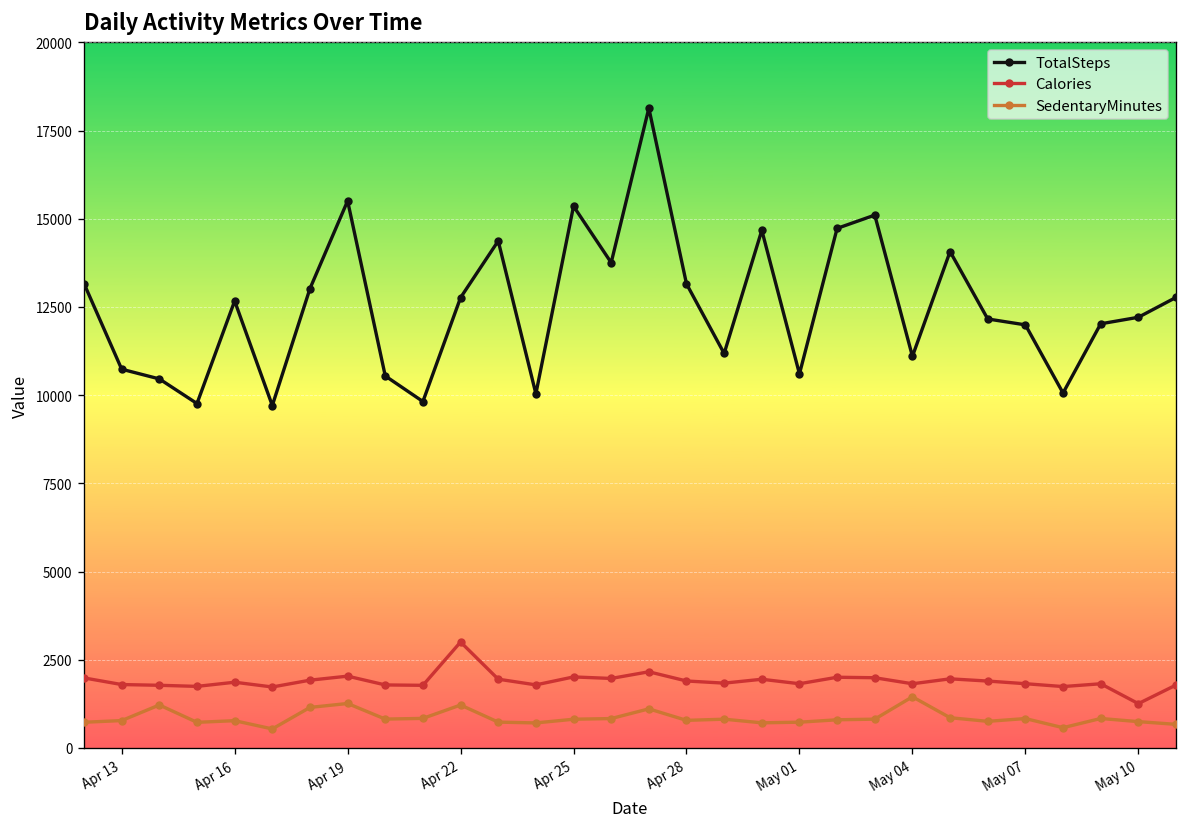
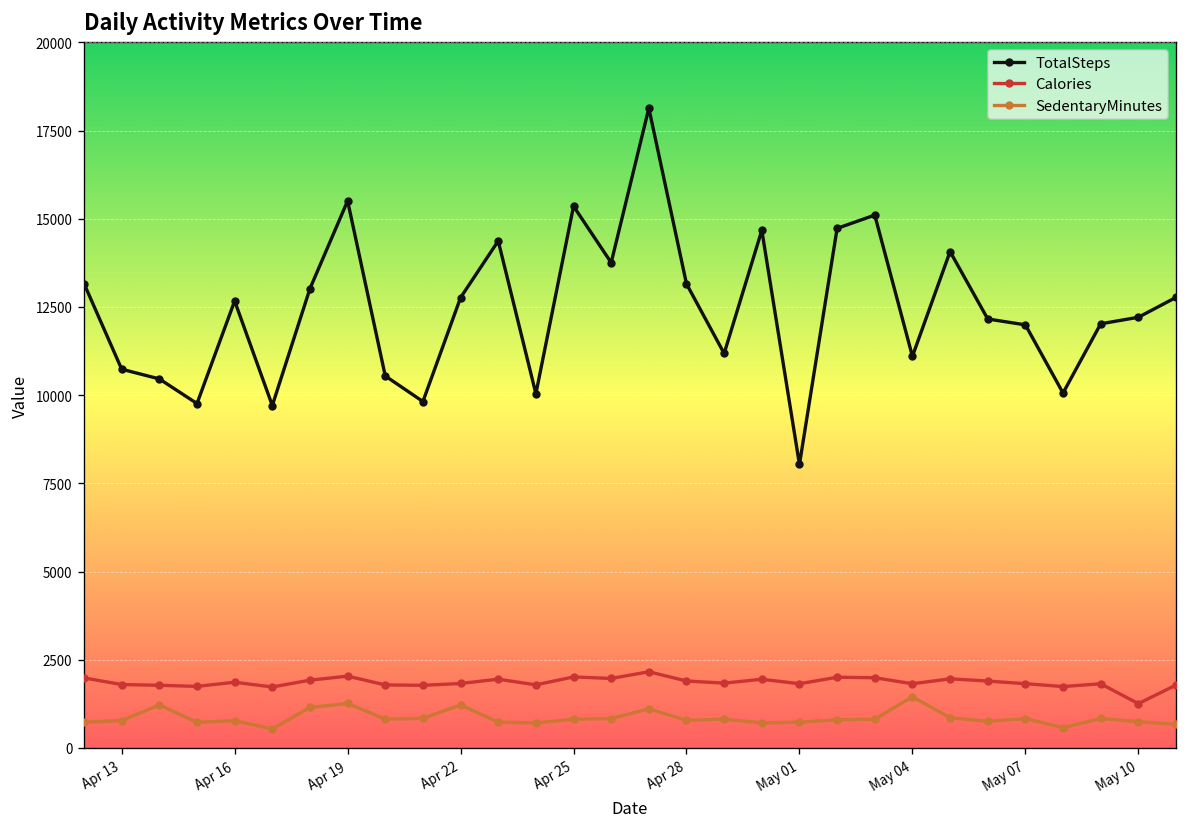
Calories, Apr 22: 3000 -> 1800
TotalSteps, May 01: 10600 -> 8000
